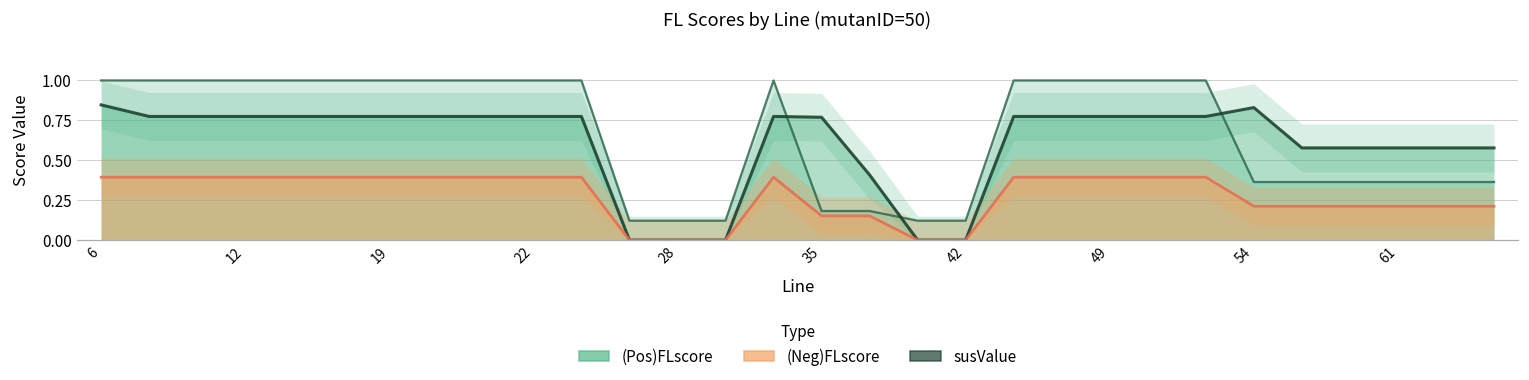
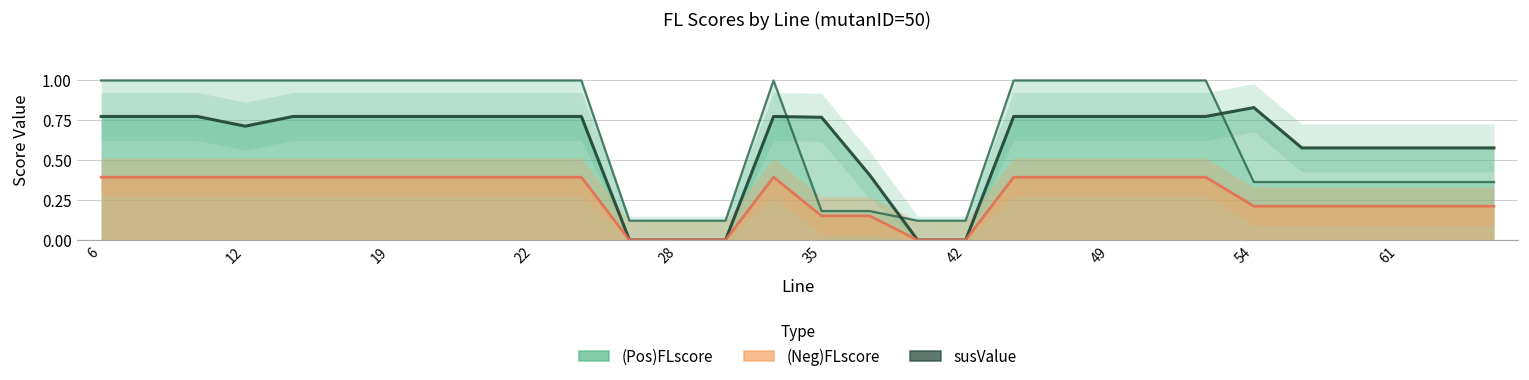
susValue, 6: 0.85 -> 0.77
susValue, 12: 0.77 -> 0.71
